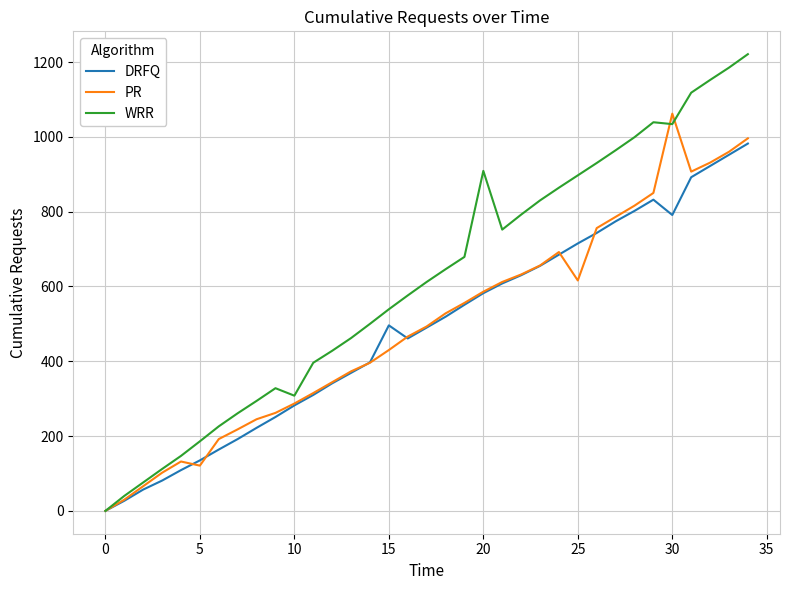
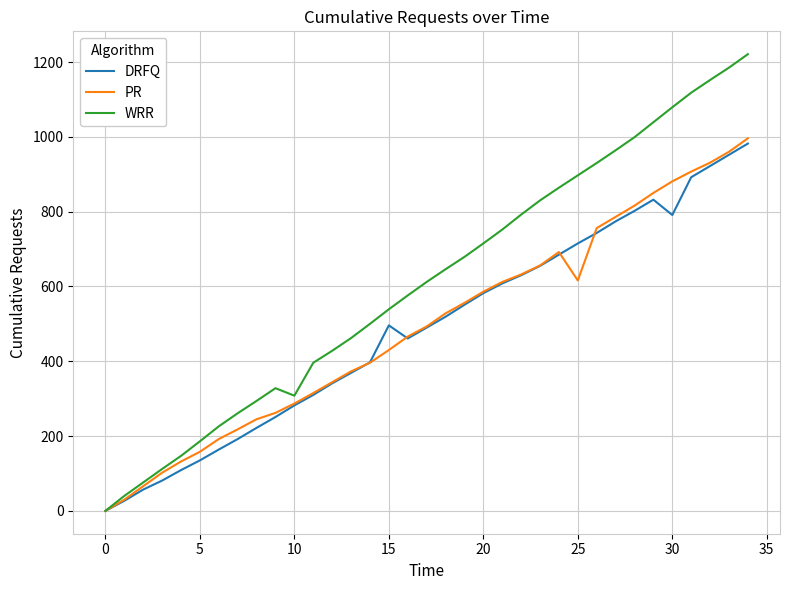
PR, 5: 120 -> 160
WRR, 20: 910 -> 720
PR, 30: 1060 -> 880
WRR, 30: 1030 -> 1080
